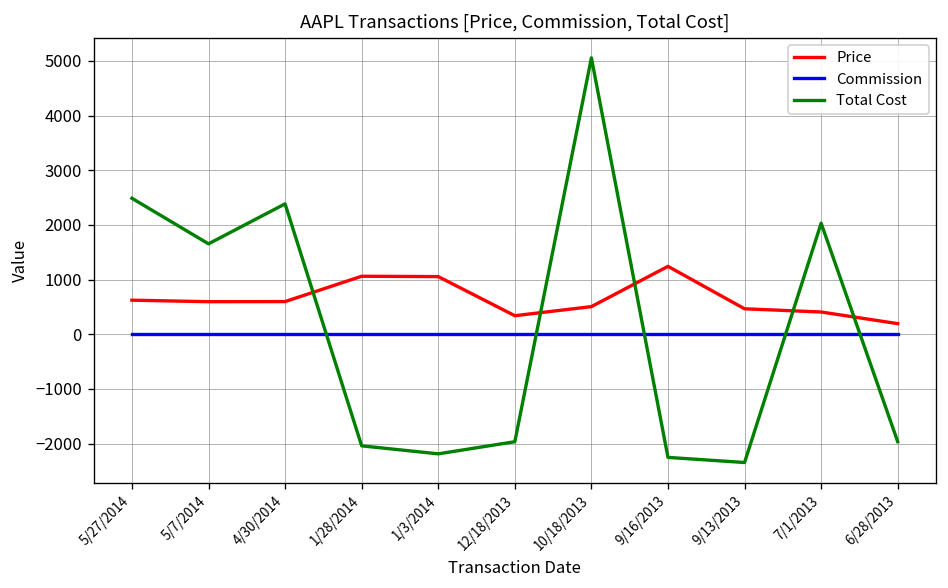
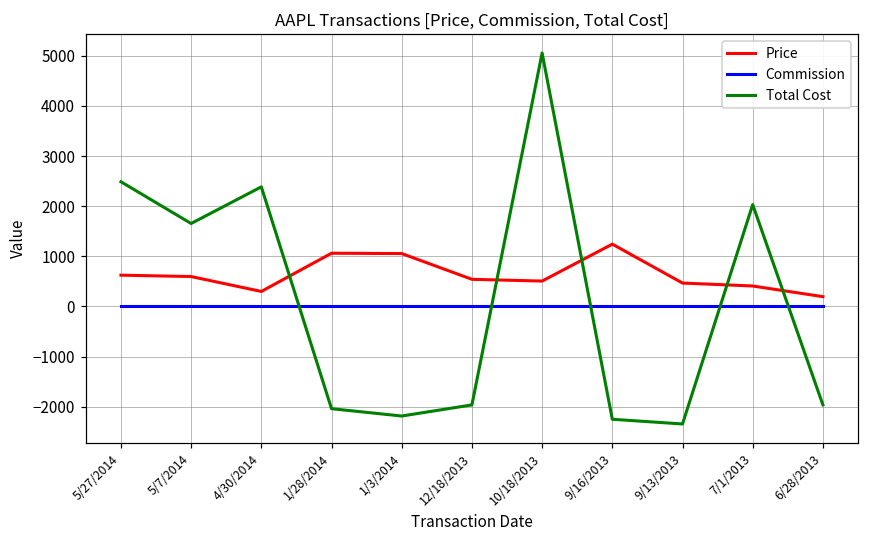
Price, 4/30/2014: 600 -> 300
Price, 12/18/2013: 300 -> 500
